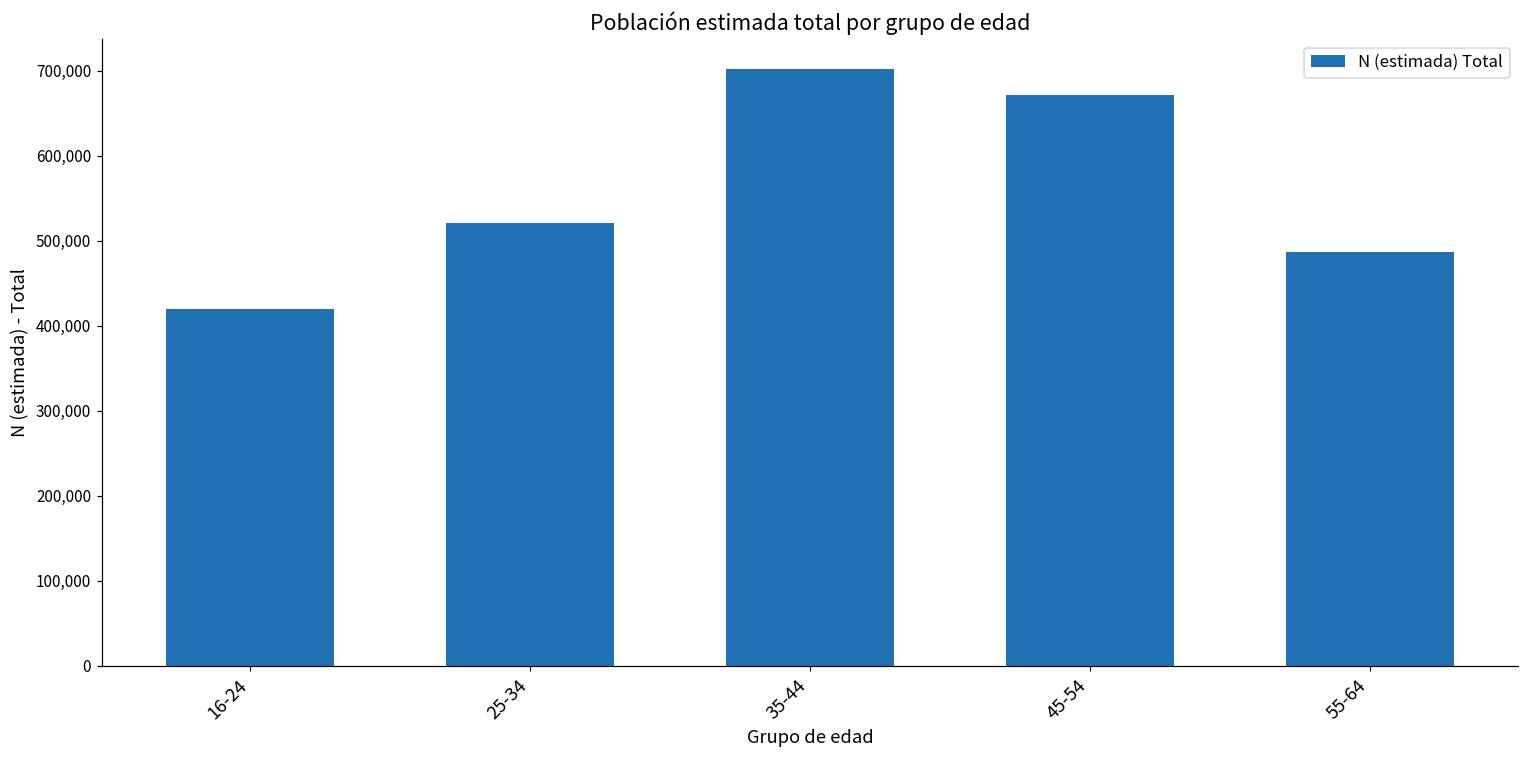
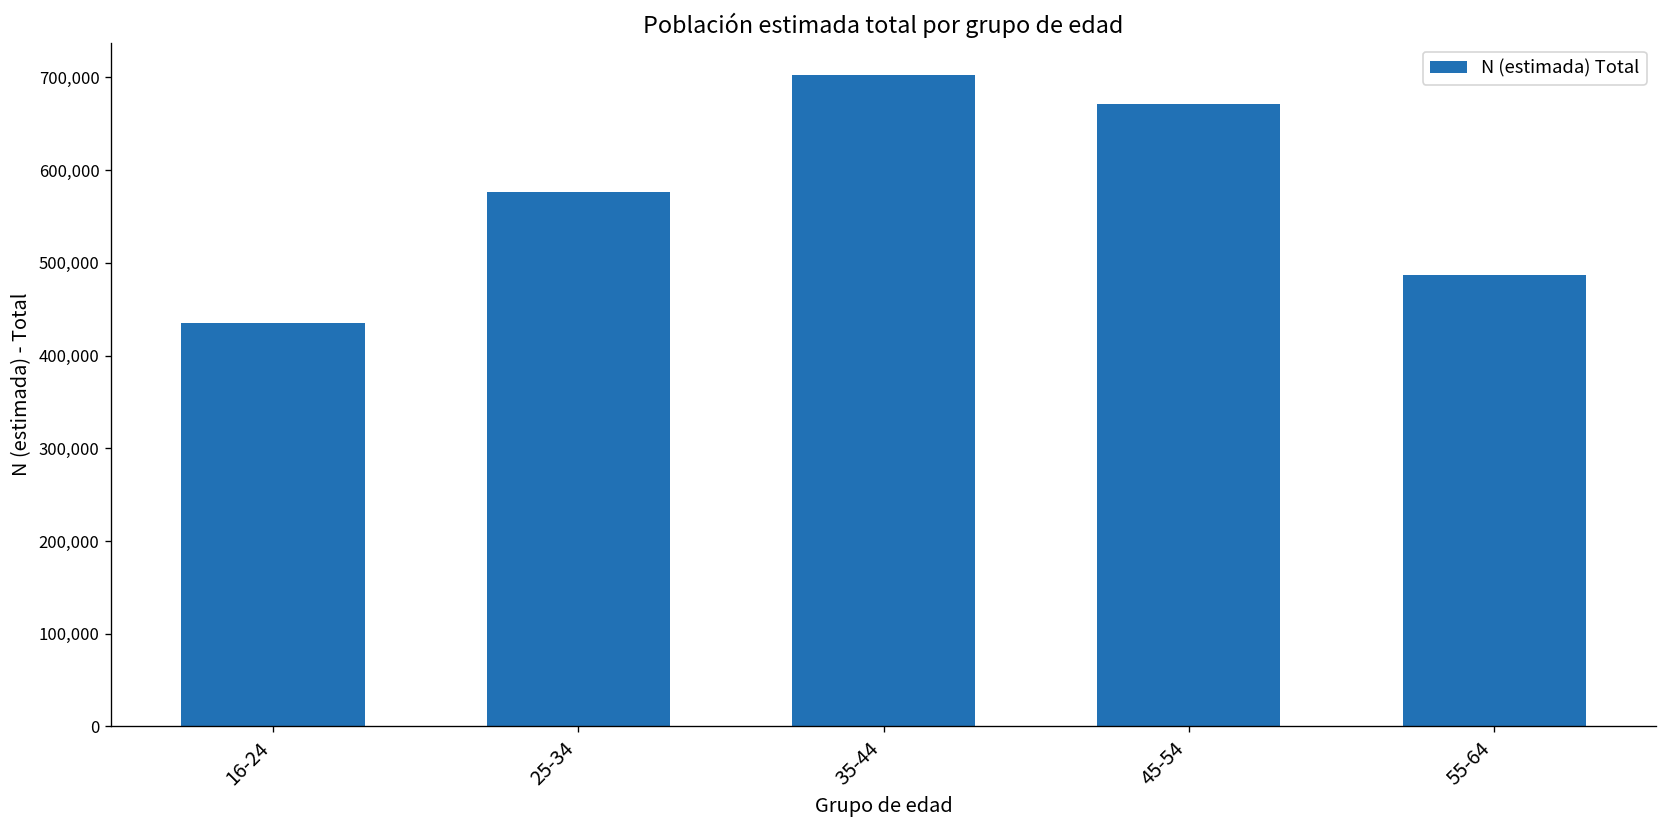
16-24: 420,000 -> 440,000
25-34: 520,000 -> 580,000
